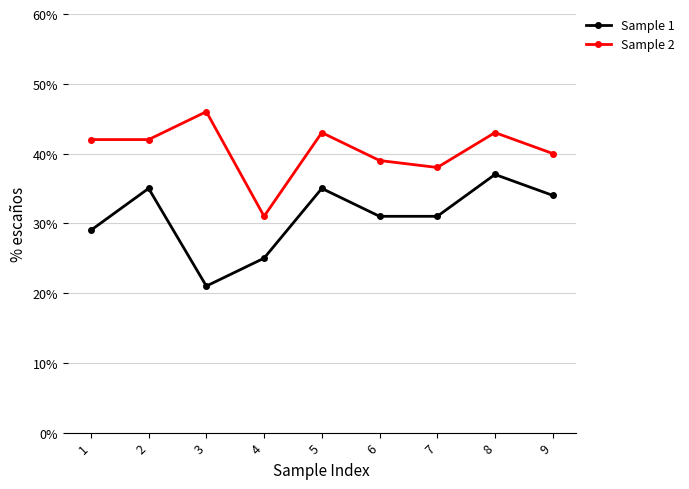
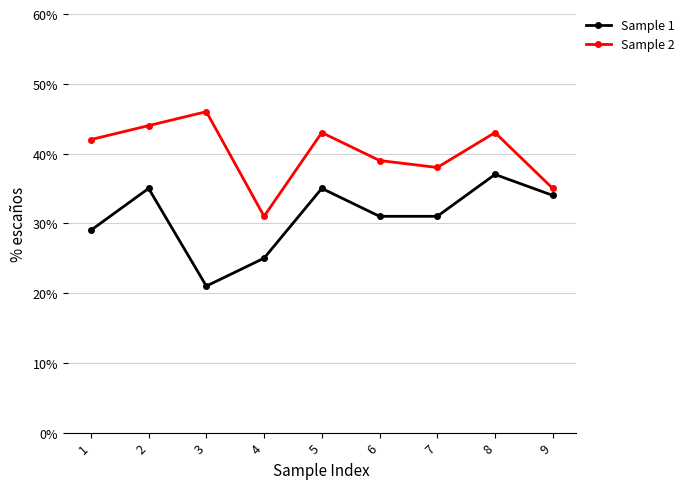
Sample 2, 2: 42% -> 44%
Sample 2, 9: 40% -> 35%
